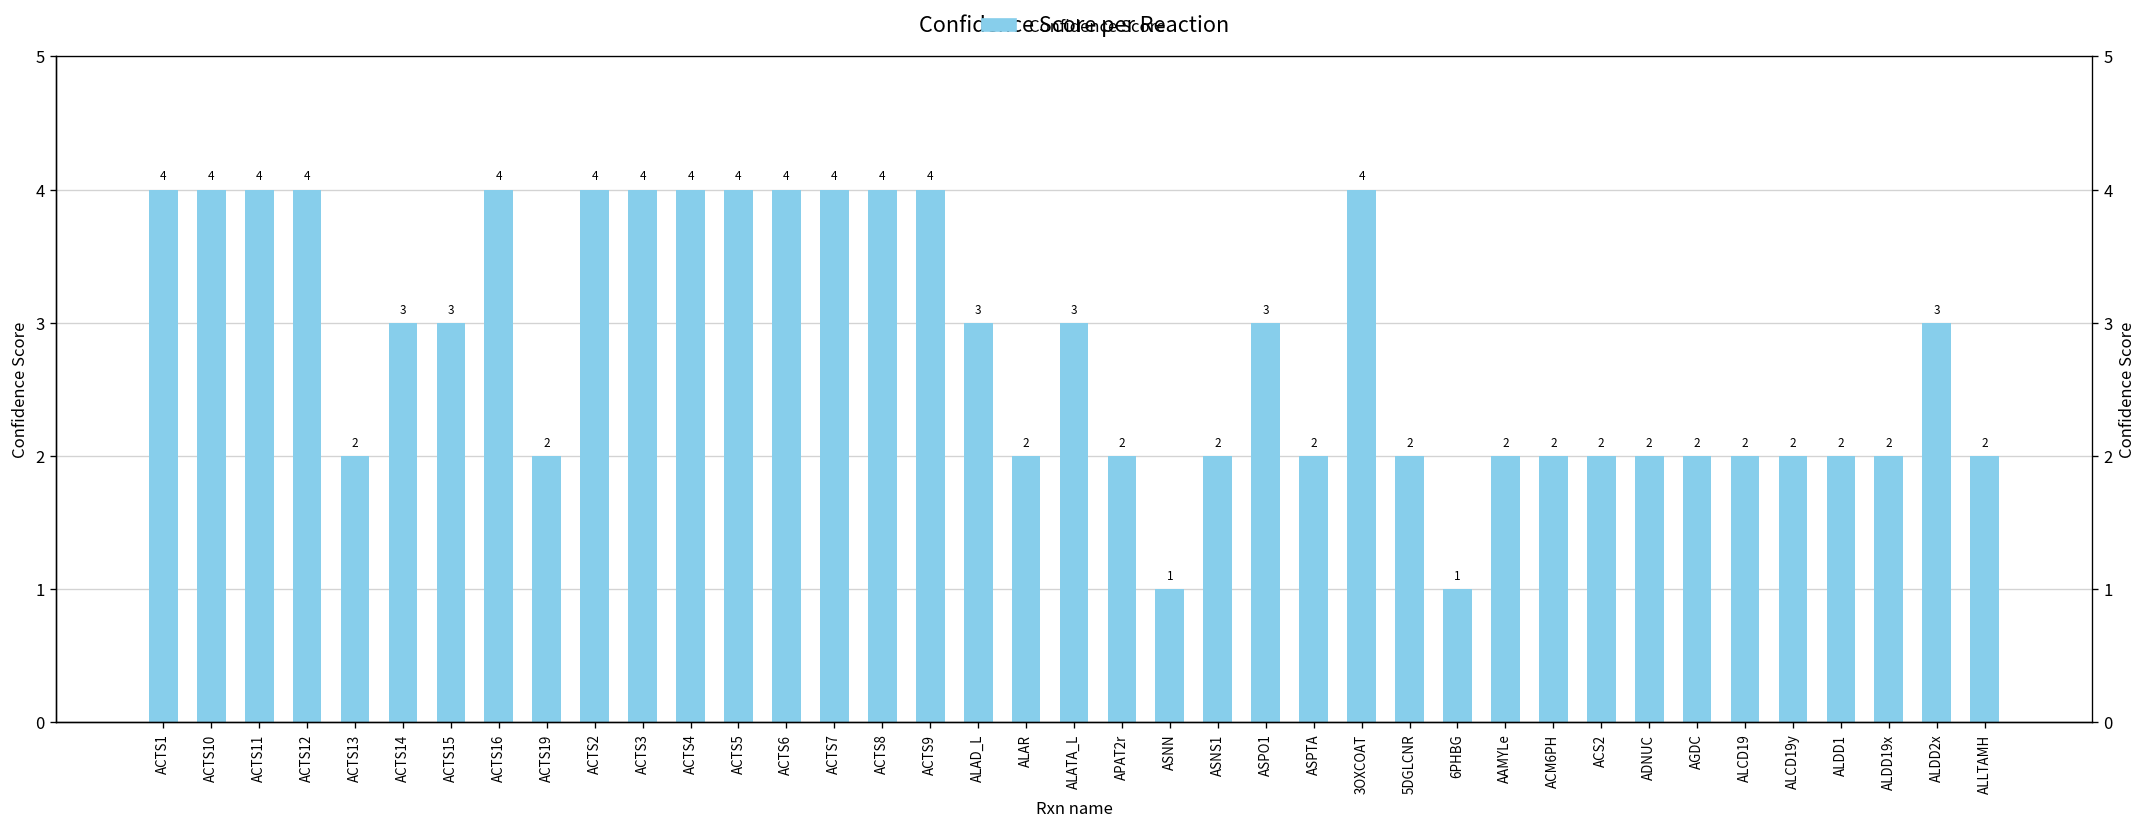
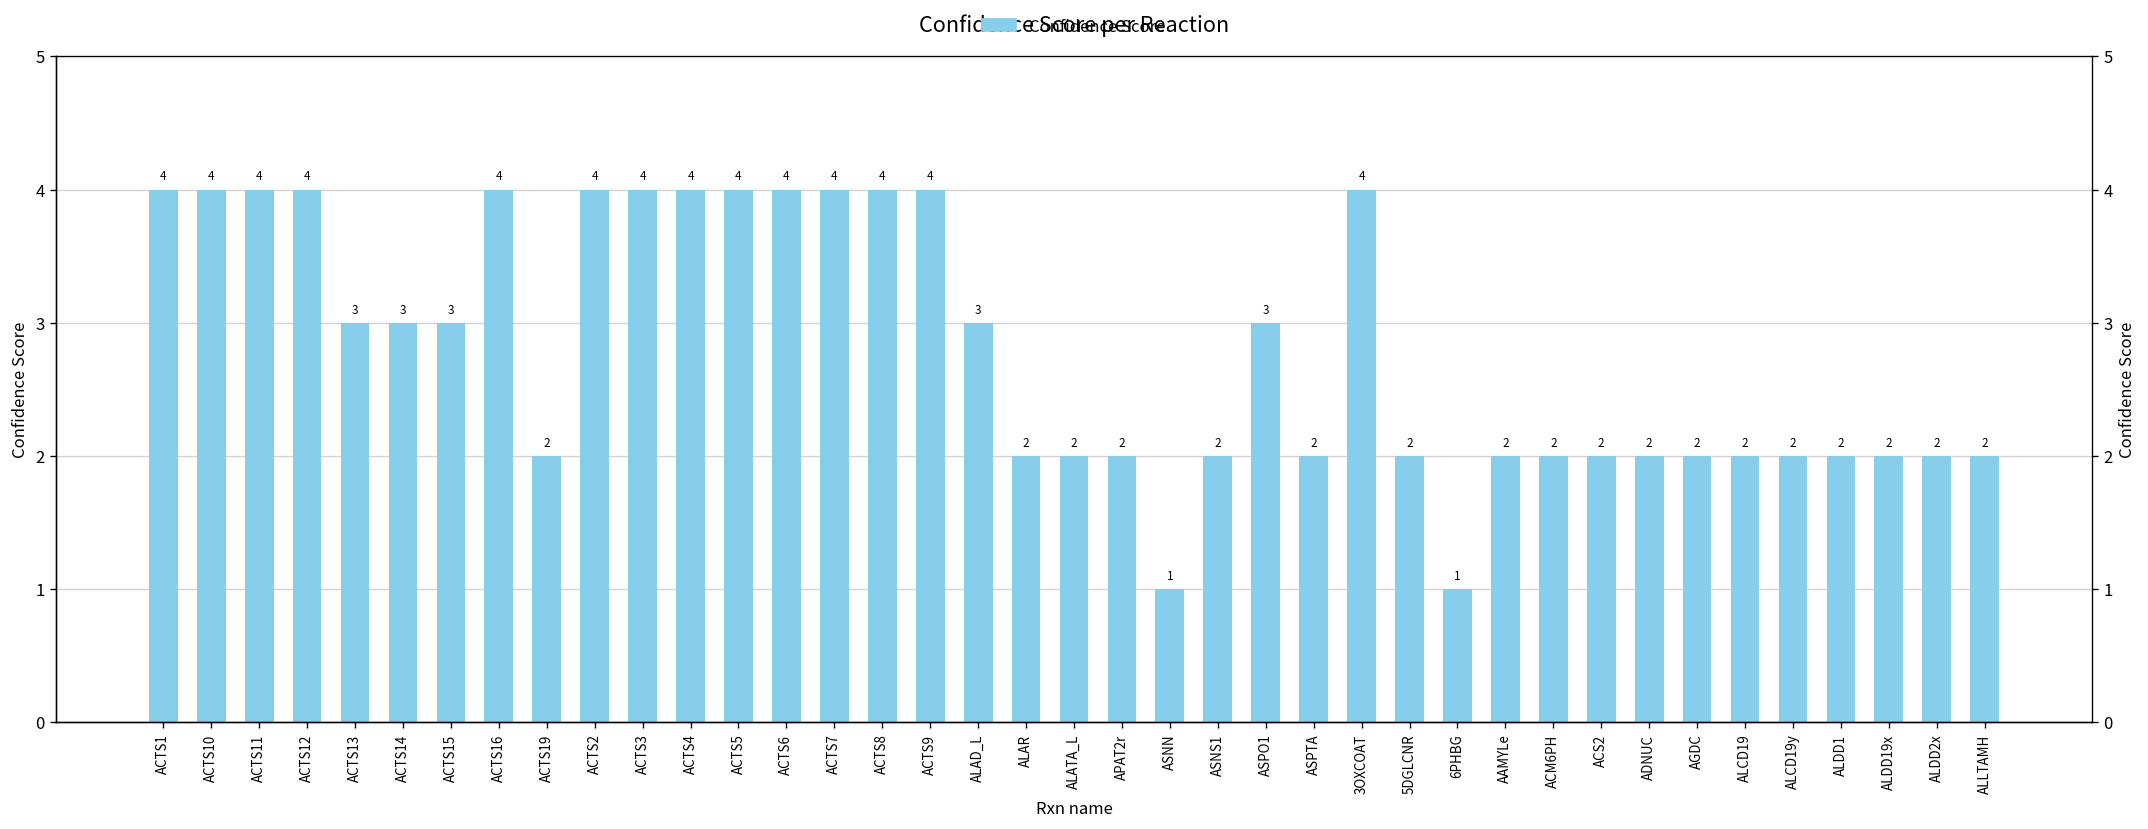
ACTS13: 2 -> 3
ALATA_L: 3 -> 2
ALDD2x: 3 -> 2
